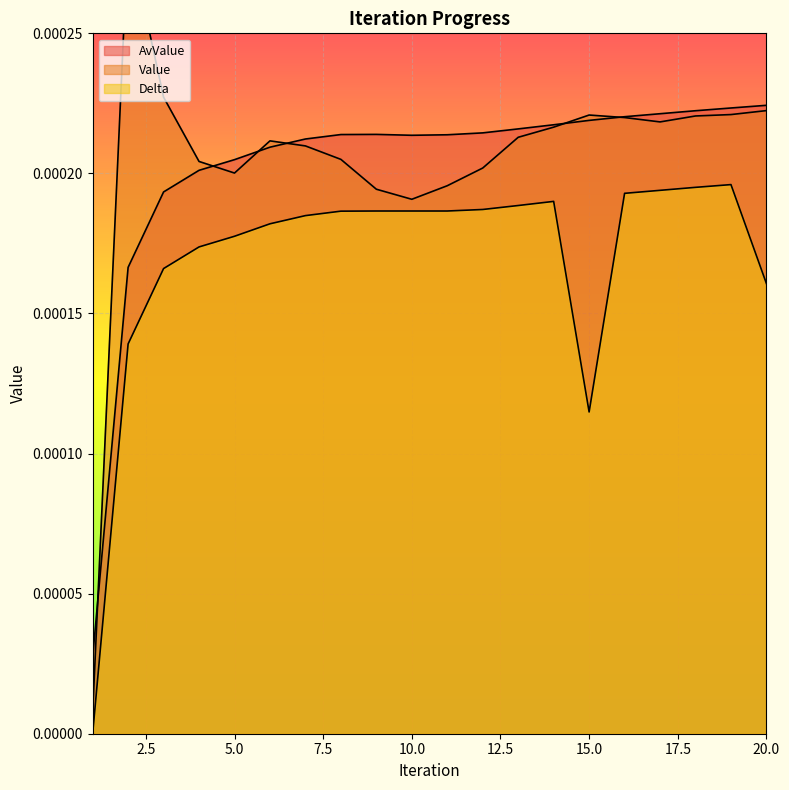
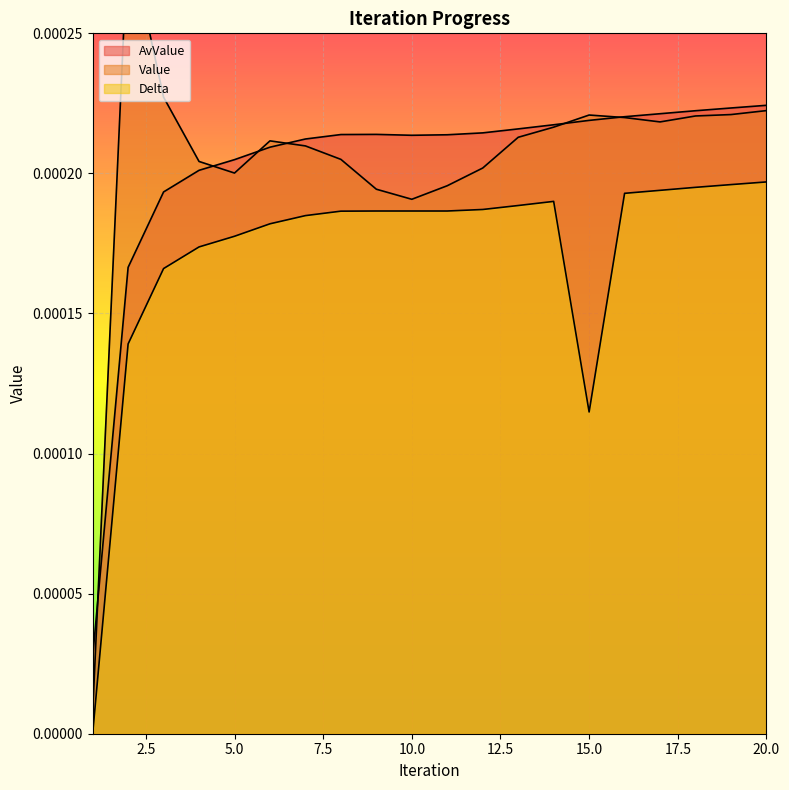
Delta, 20.0: 0.000161 -> 0.000197
